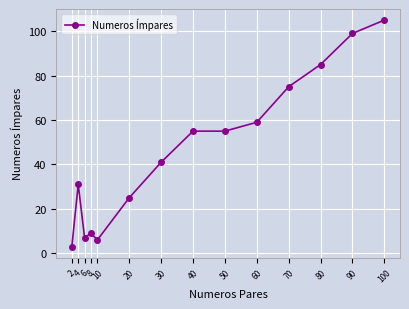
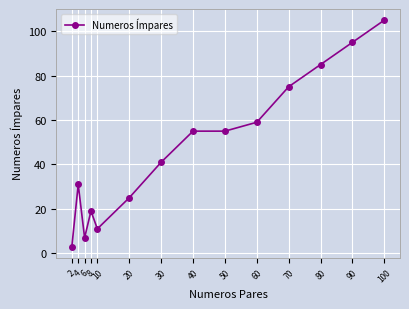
8: 9 -> 19
10: 6 -> 11
90: 99 -> 95
